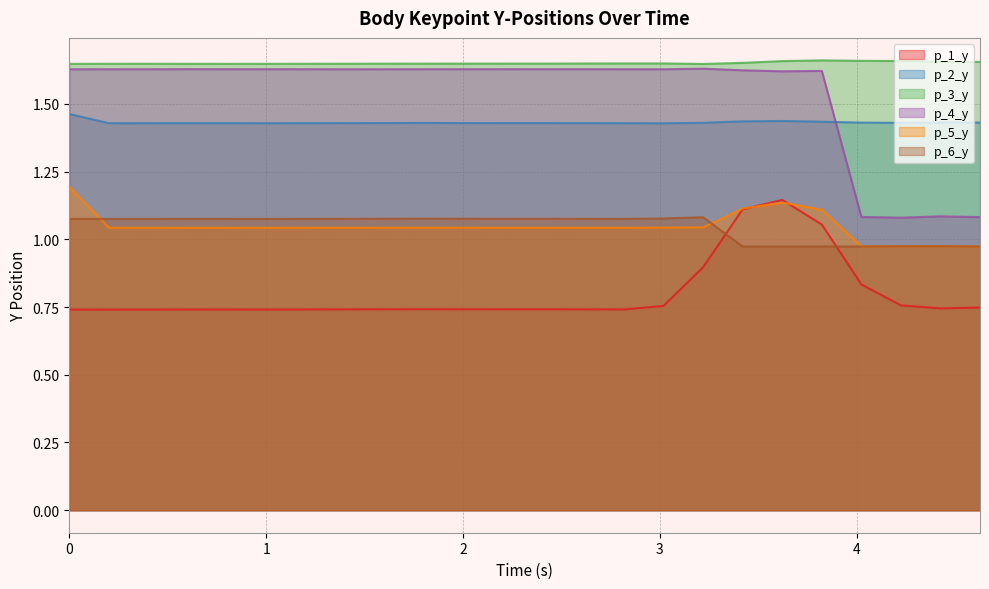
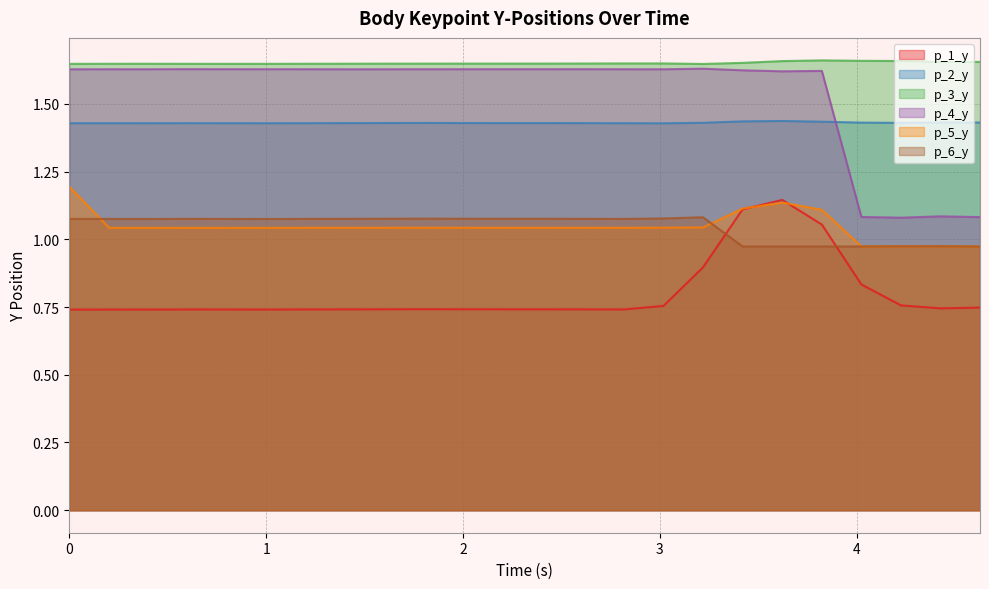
p_2_y, 0: 1.46 -> 1.43
